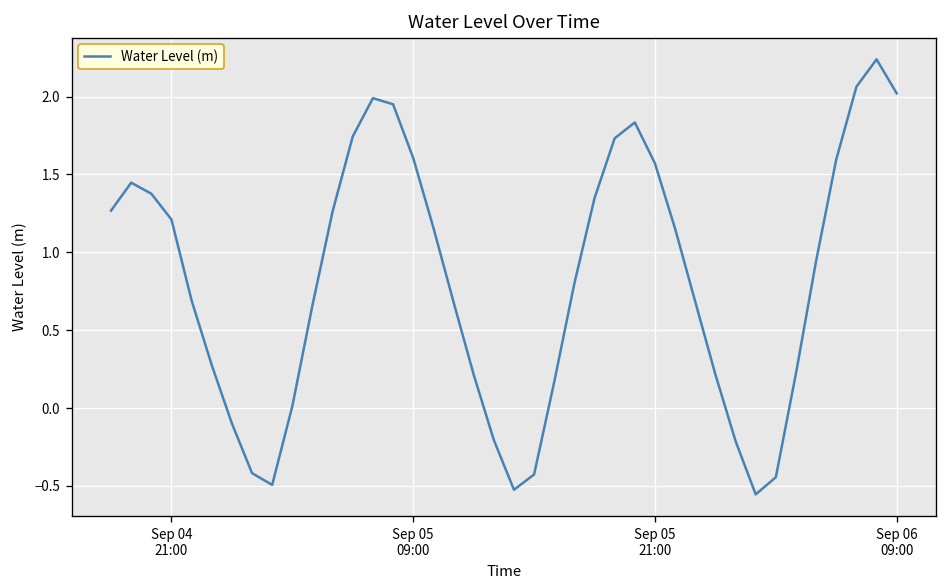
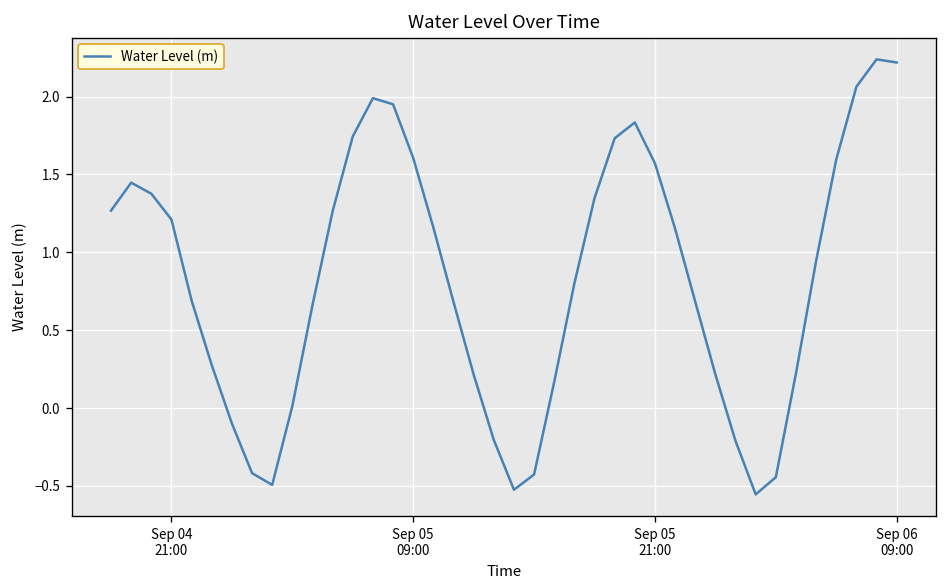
Sep 06 09:00: 2.02 -> 2.22
